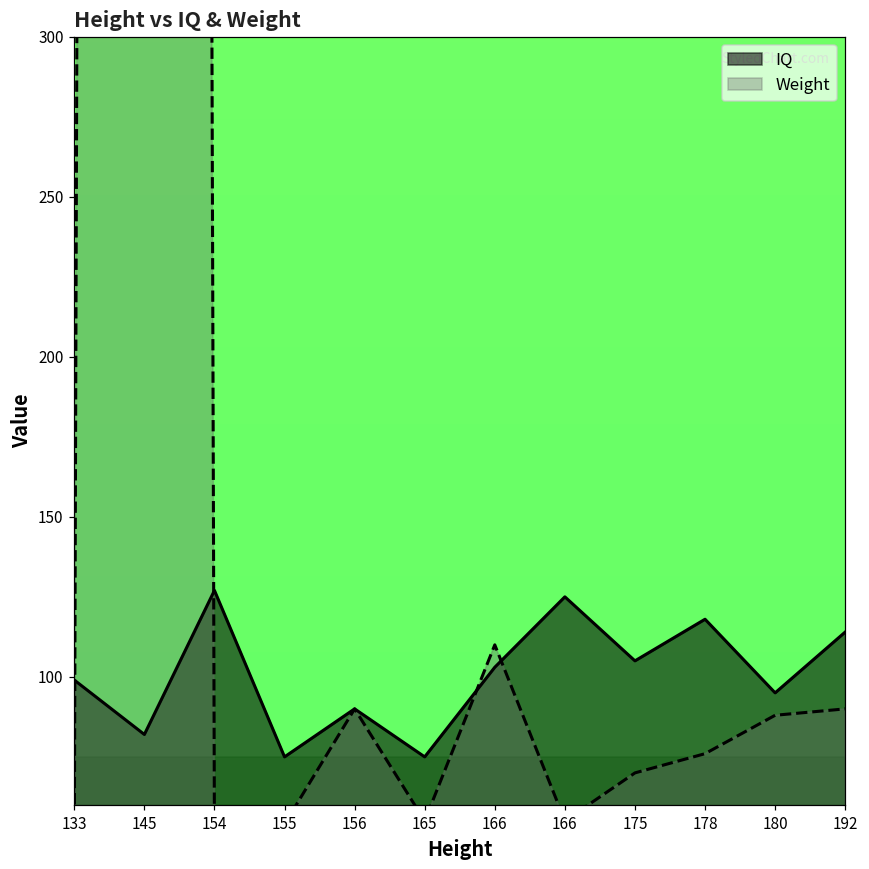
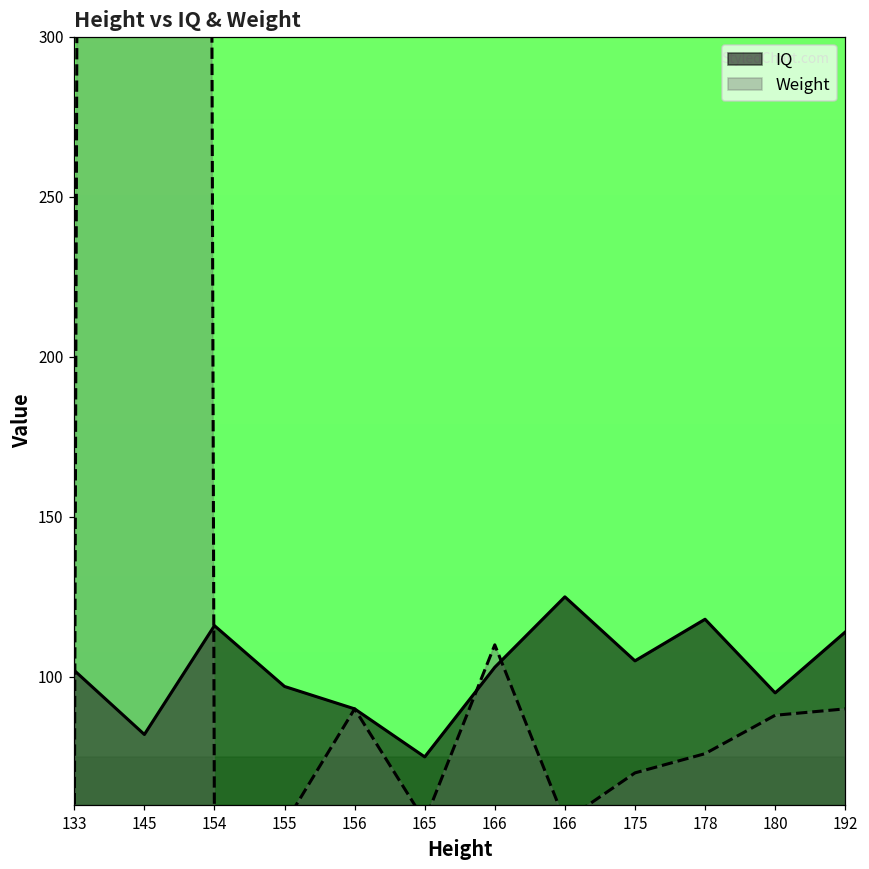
IQ, 133: 99 -> 102
IQ, 154: 127 -> 116
IQ, 155: 75 -> 97
